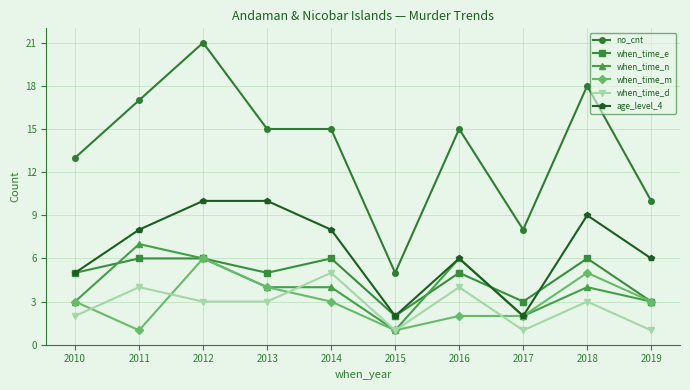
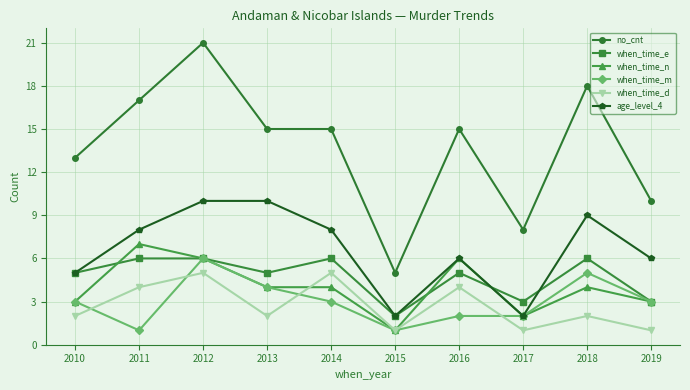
when_time_d, 2012: 3 -> 5
when_time_d, 2013: 3 -> 2
when_time_d, 2018: 3 -> 2
